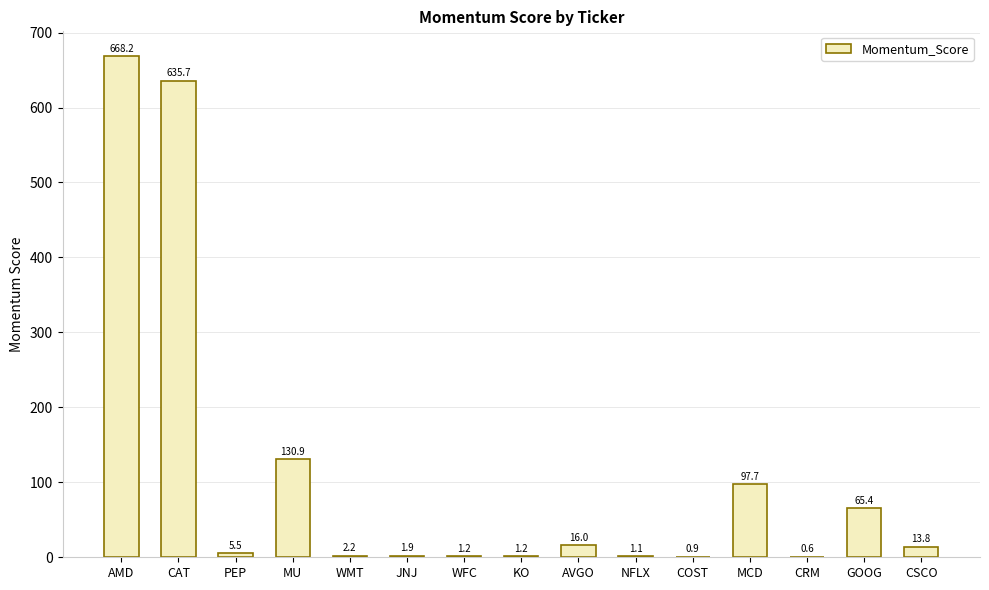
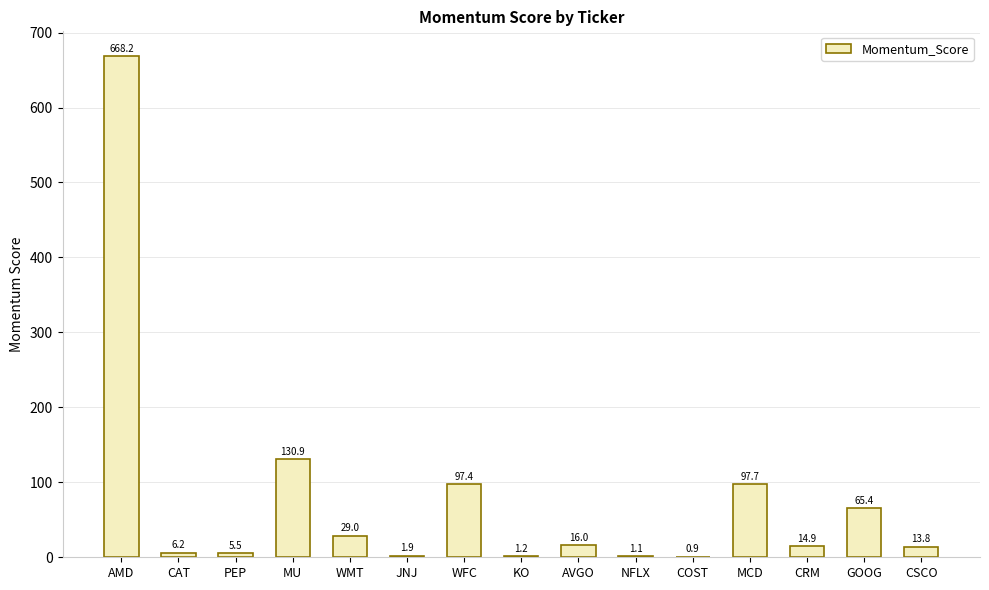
CAT: 635.7 -> 6.2
WMT: 2.2 -> 29.0
WFC: 1.2 -> 97.4
CRM: 0.6 -> 14.9
